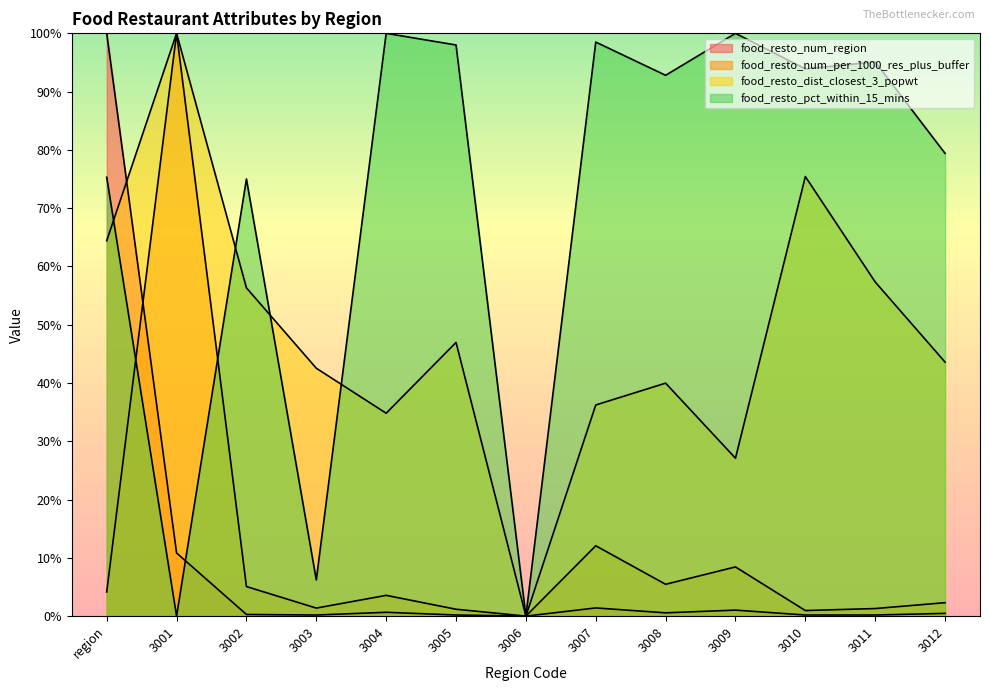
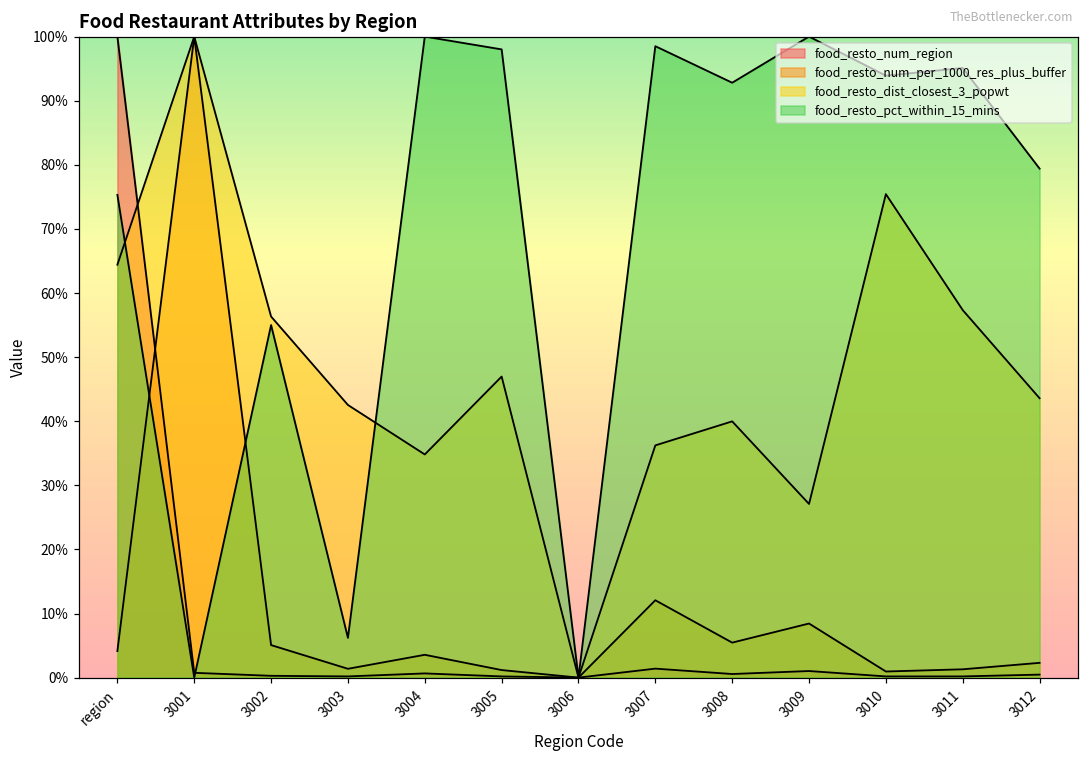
food_resto_num_region, 3001: 11% -> 1%
food_resto_pct_within_15_mins, 3002: 75% -> 55%
